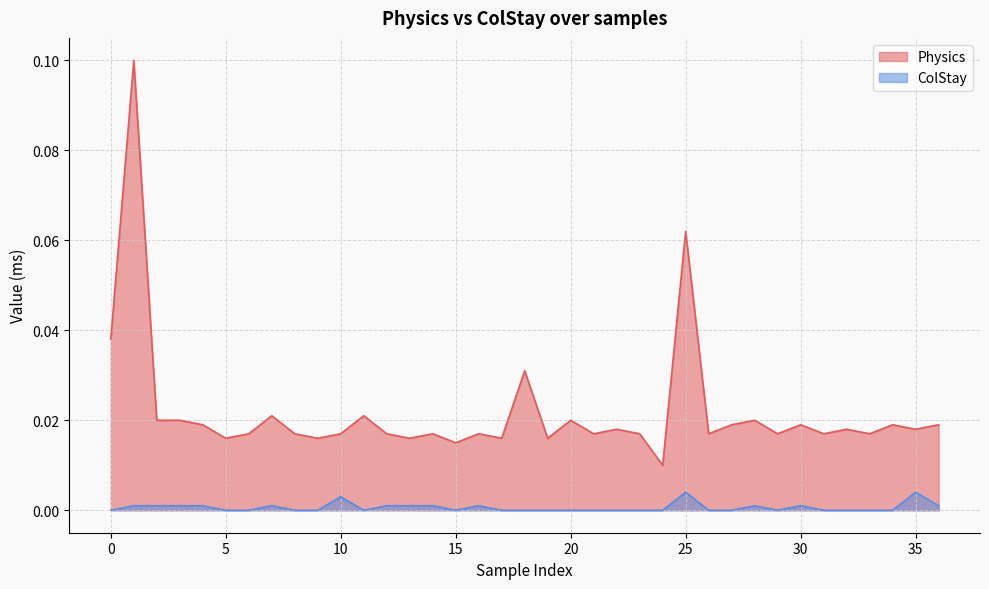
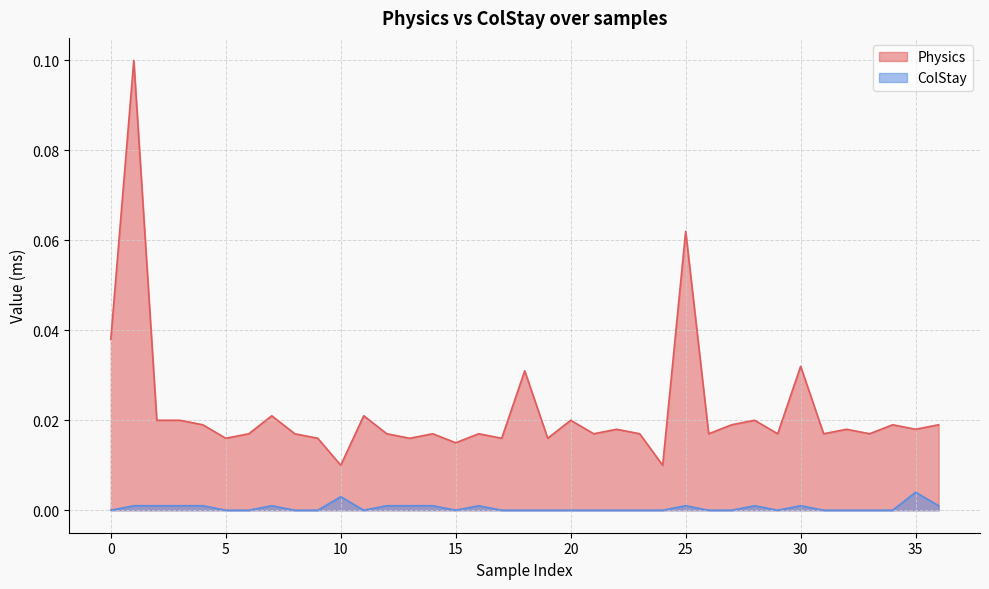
Physics, 10: 0.017 -> 0.010
ColStay, 25: 0.004 -> 0.001
Physics, 30: 0.019 -> 0.032
